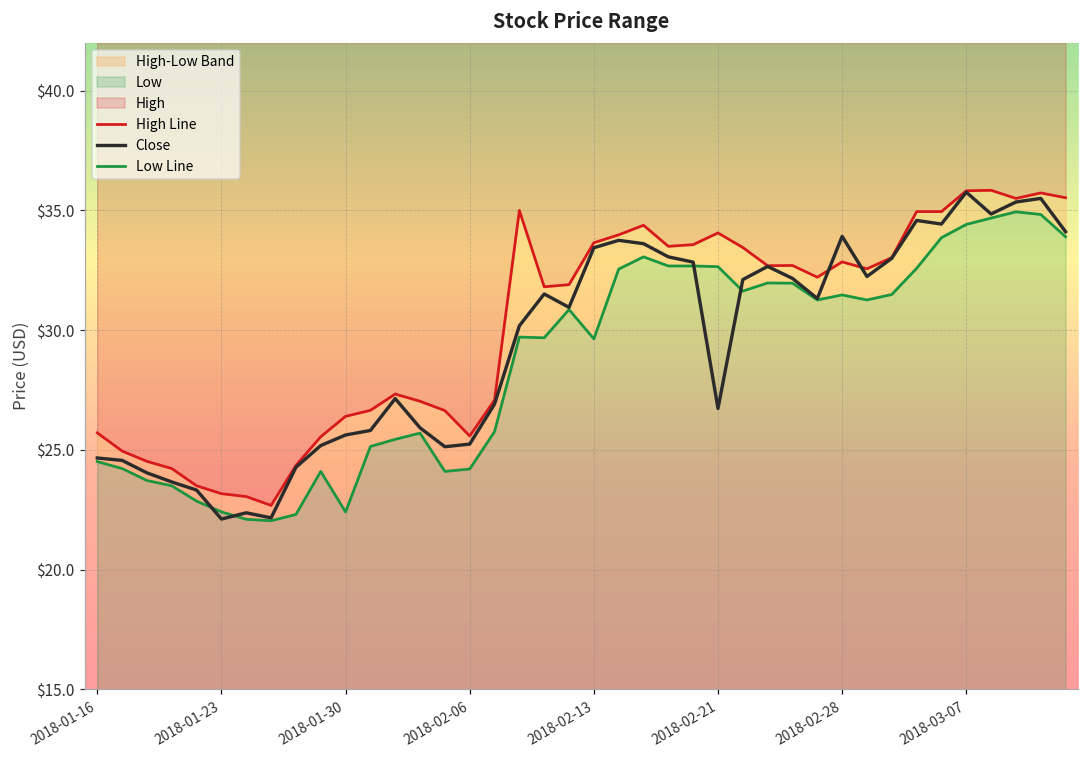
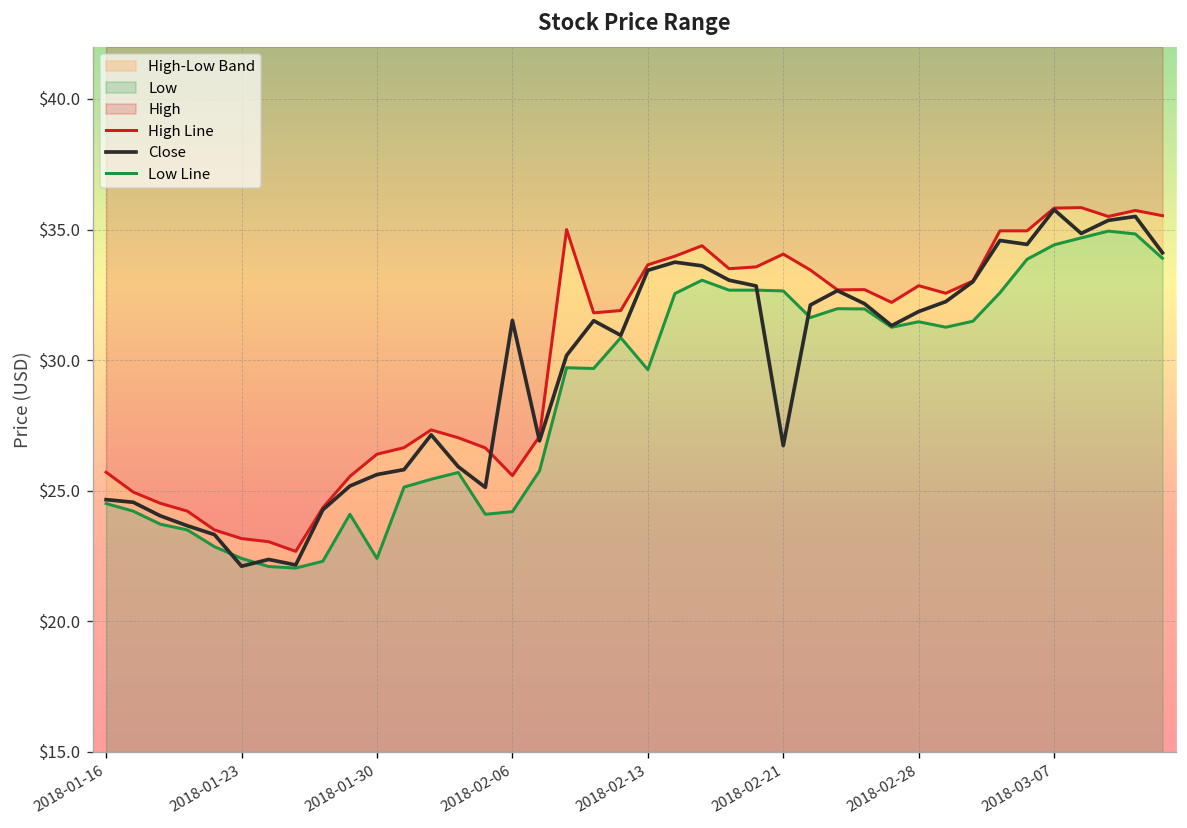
Close, 2018-02-06: $25.2 -> $31.5
Close, 2018-02-28: $33.9 -> $31.9
